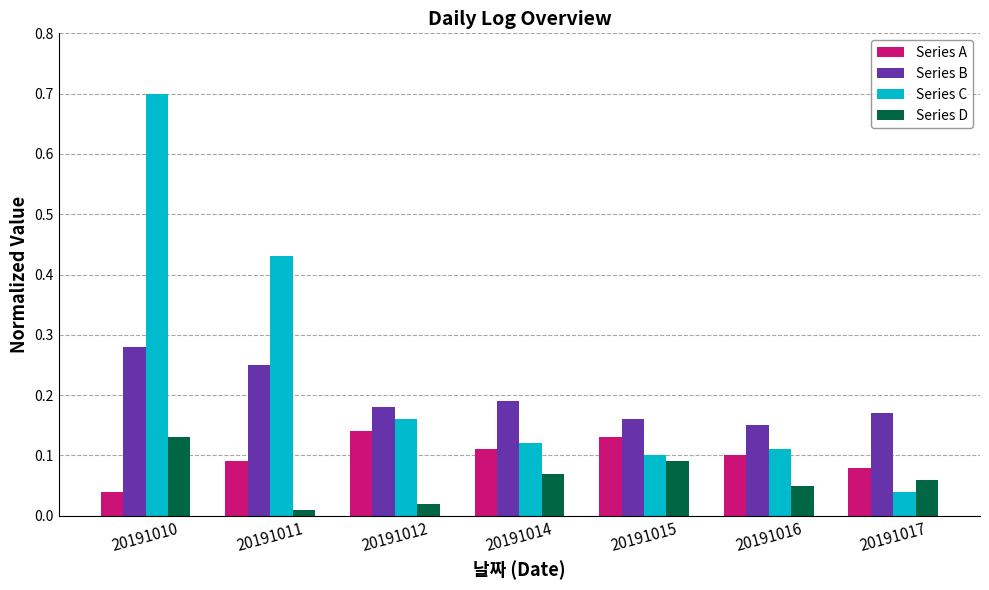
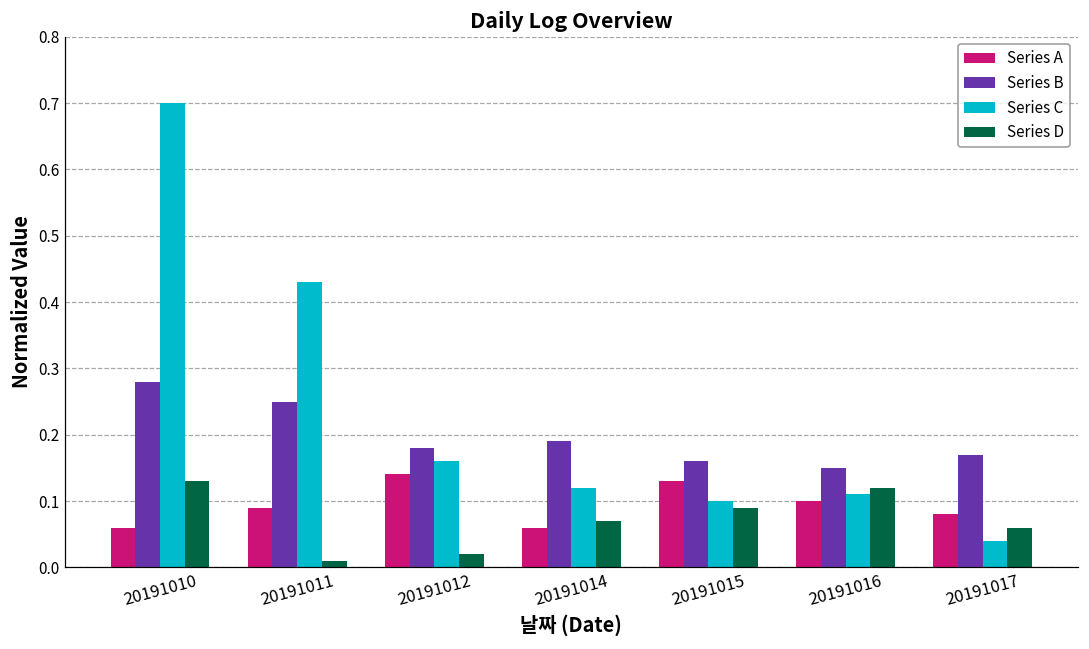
Series A, 20191010: 0.04 -> 0.06
Series A, 20191014: 0.11 -> 0.06
Series D, 20191016: 0.05 -> 0.12
